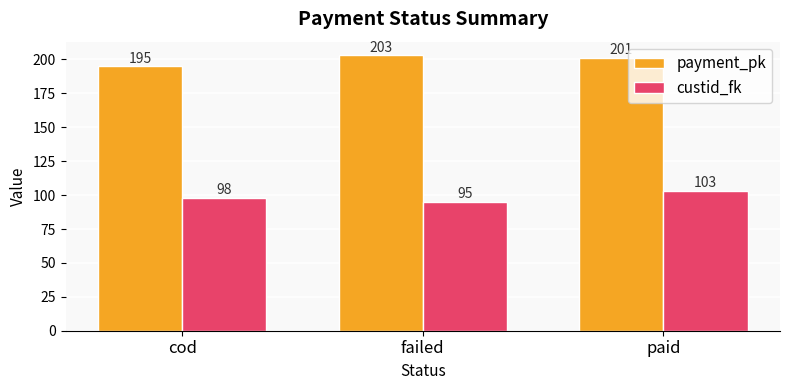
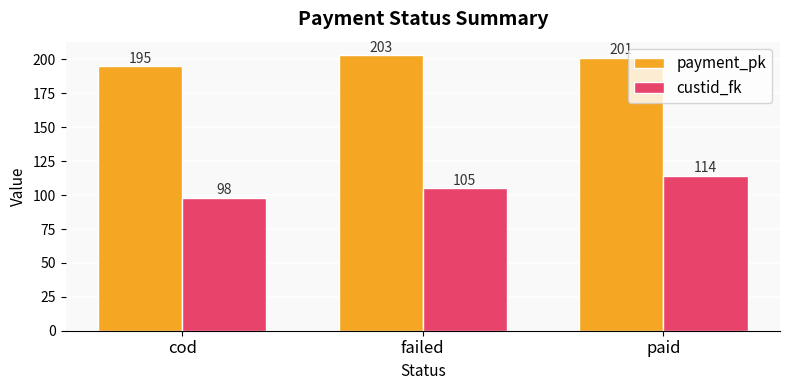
custid_fk, failed: 95 -> 105
custid_fk, paid: 103 -> 114
